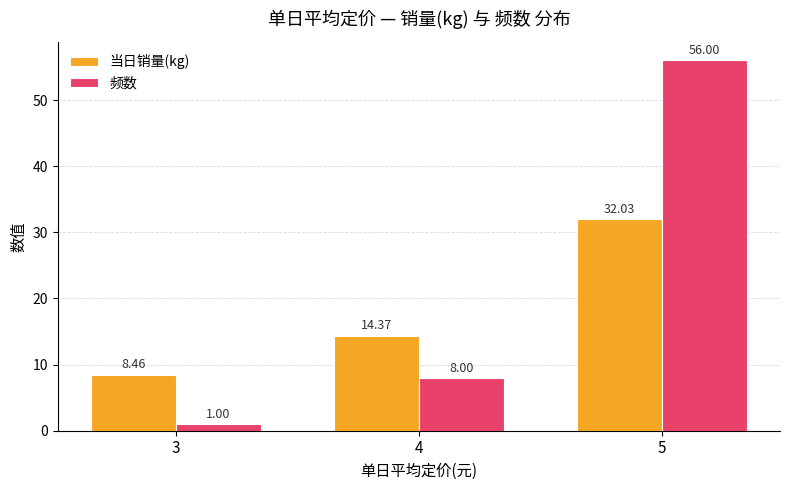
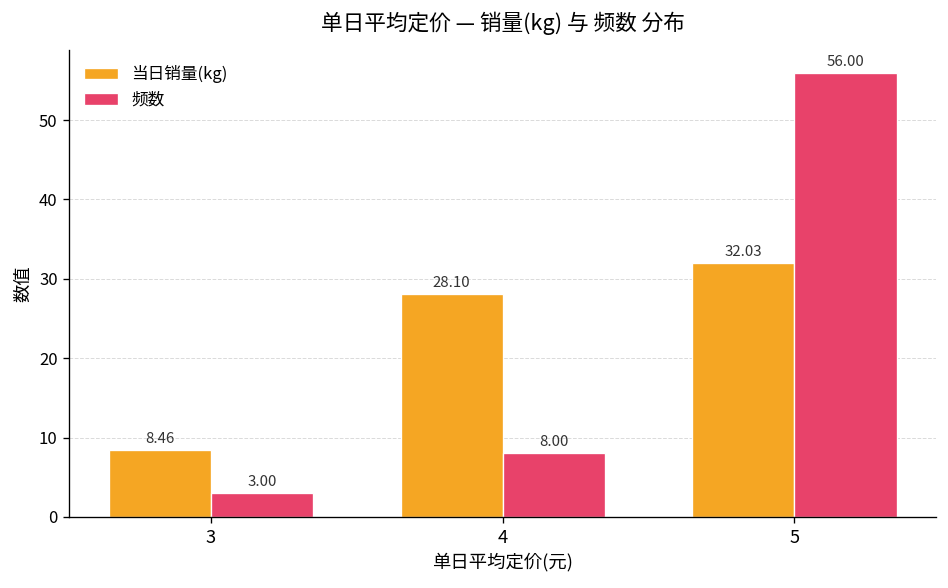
频数, 3: 1.00 -> 3.00
当日销量(kg), 4: 14.37 -> 28.10
